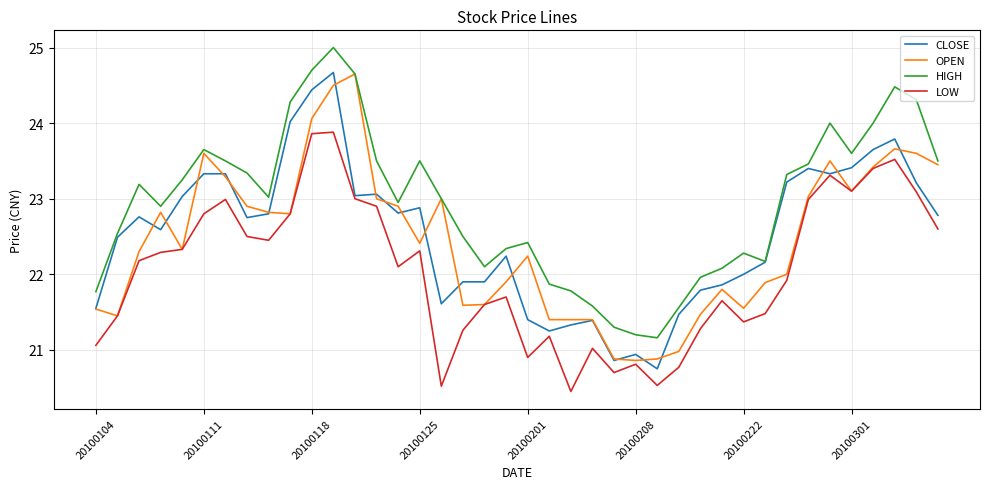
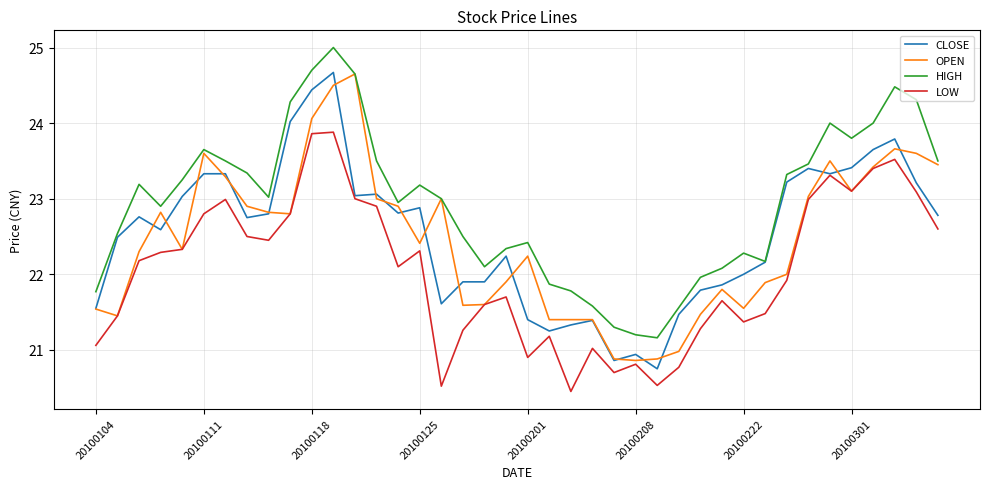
HIGH, 20100125: 23.5 -> 23.2
HIGH, 20100301: 23.6 -> 23.8
